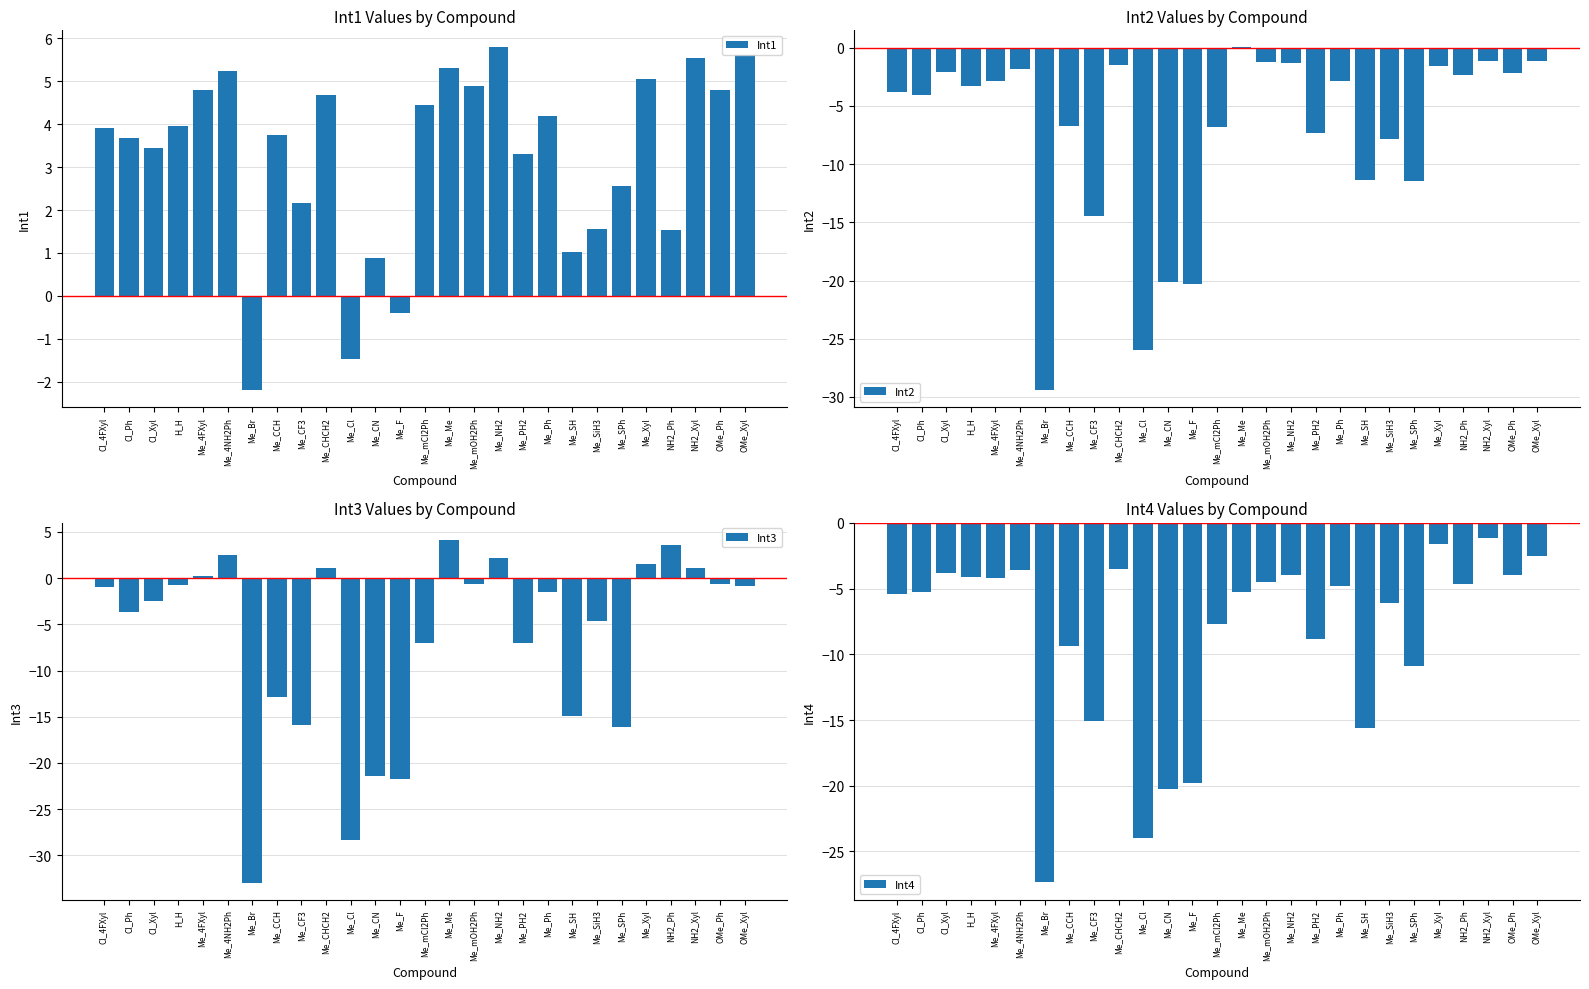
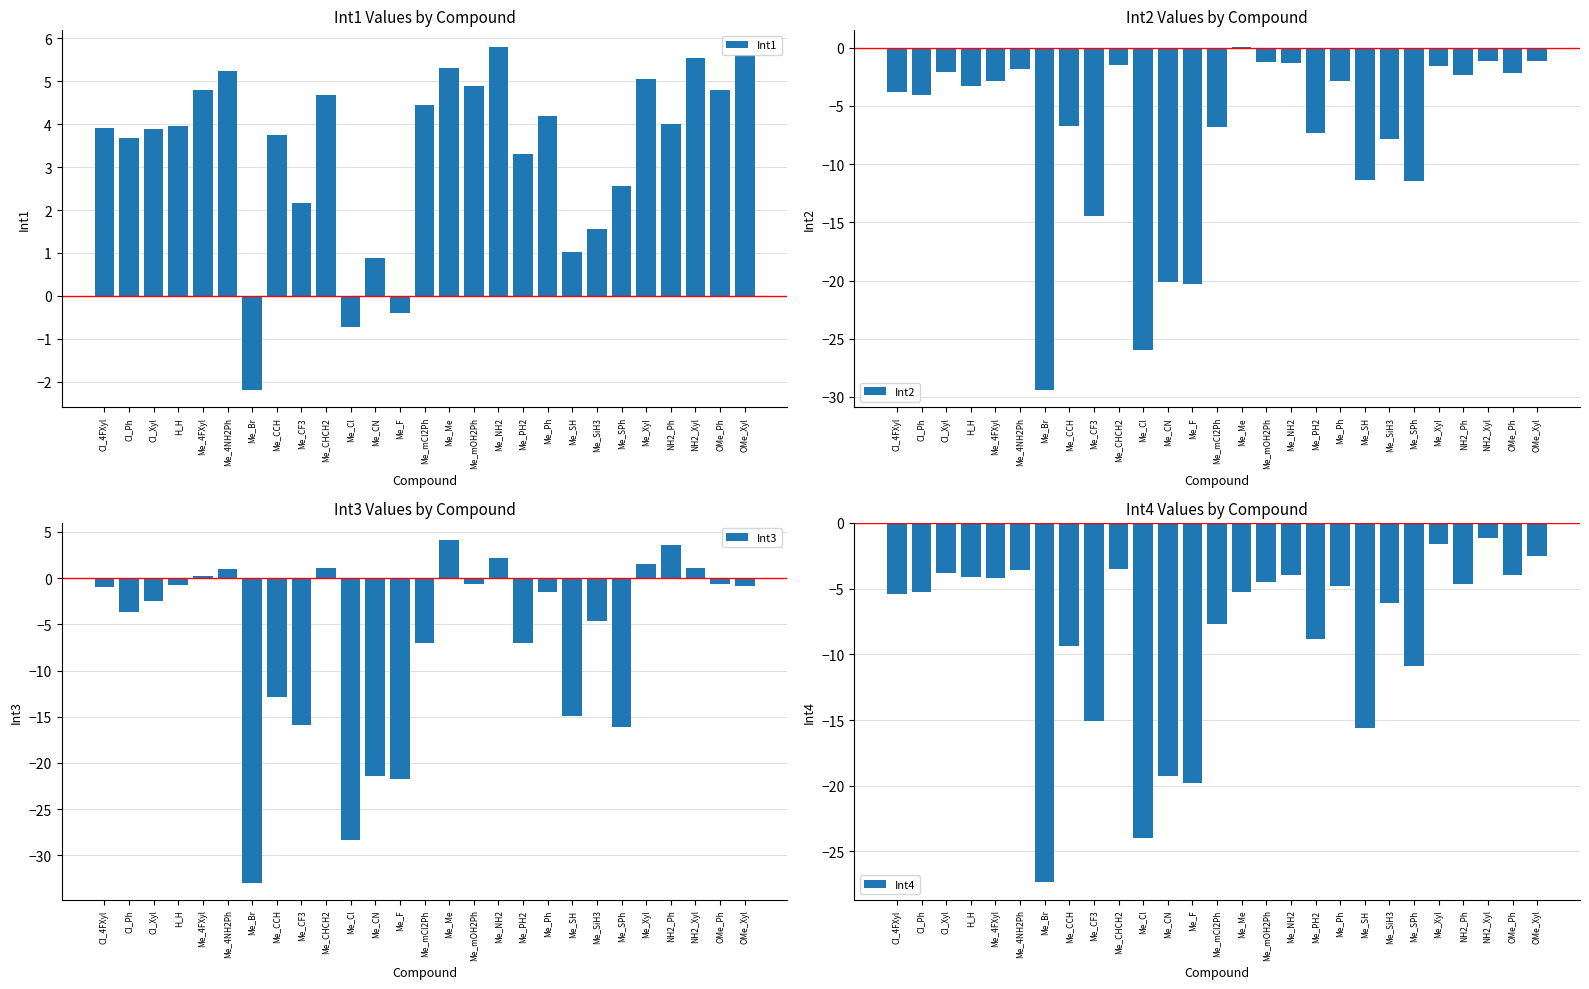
Int1 Values by Compound, Cl_Xyl: 3.5 -> 3.9
Int1 Values by Compound, Me_Cl: -1.5 -> -0.7
Int1 Values by Compound, NH2_Ph: 1.5 -> 4.0
Int3 Values by Compound, Me_4NH2Ph: 3 -> 1
Int4 Values by Compound, Me_CN: -20.2 -> -19.2
